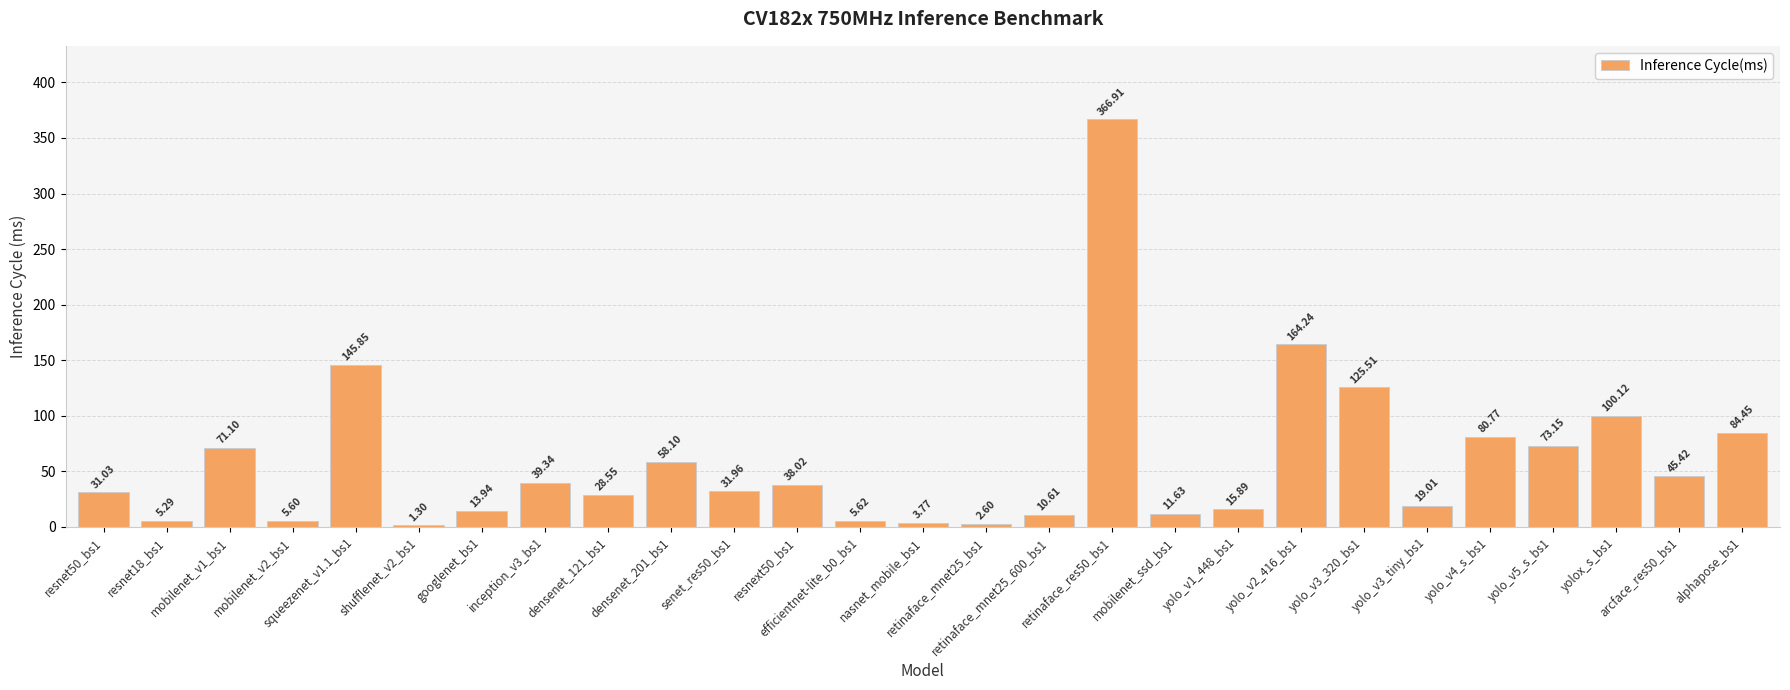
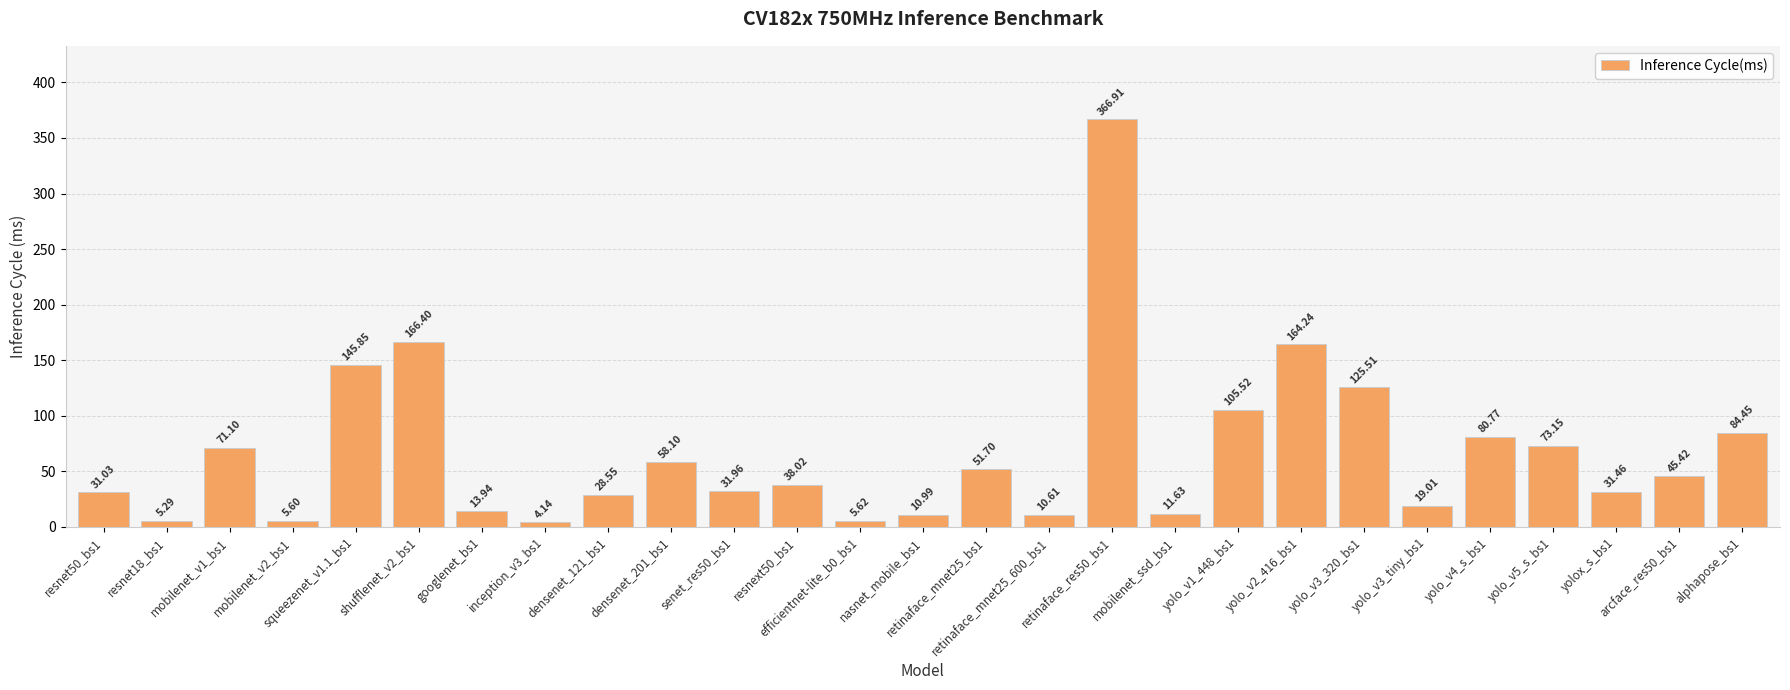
shufflenet_v2_bs1: 1.30 -> 166.40
inception_v3_bs1: 39.34 -> 4.14
nasnet_mobile_bs1: 3.77 -> 10.99
retinaface_mnet25_bs1: 2.60 -> 51.70
yolo_v1_448_bs1: 15.89 -> 105.52
yolox_s_bs1: 100.12 -> 31.46
